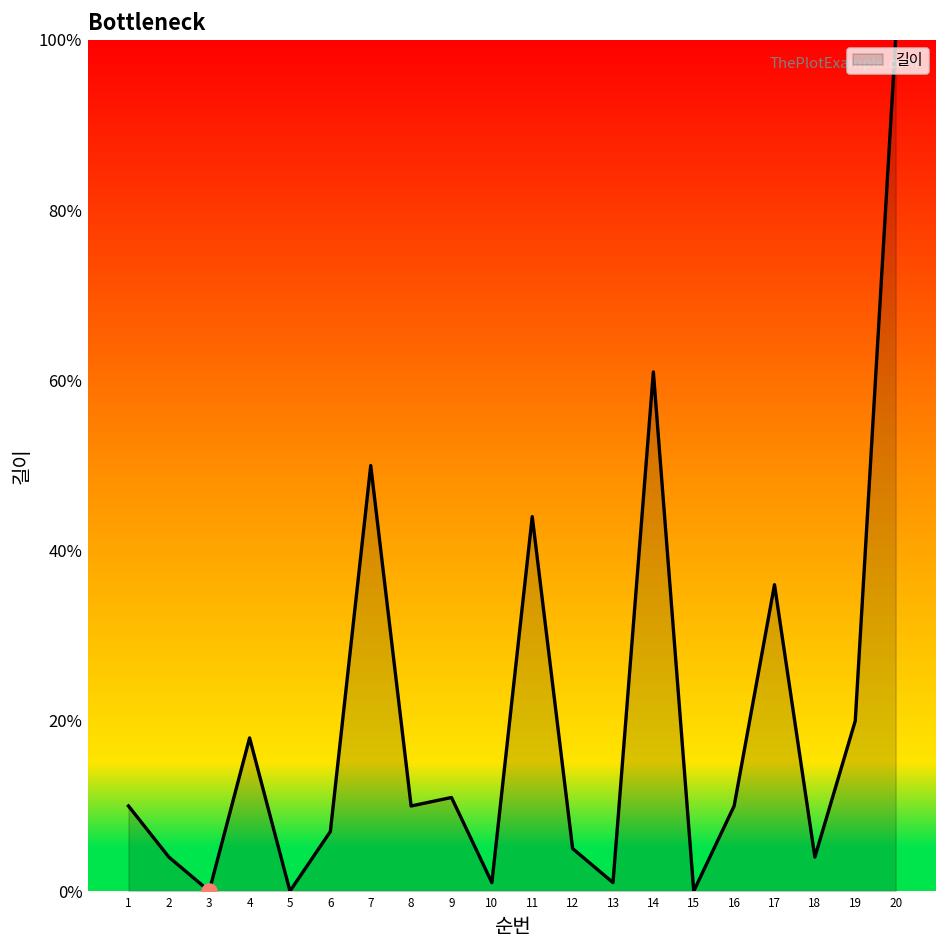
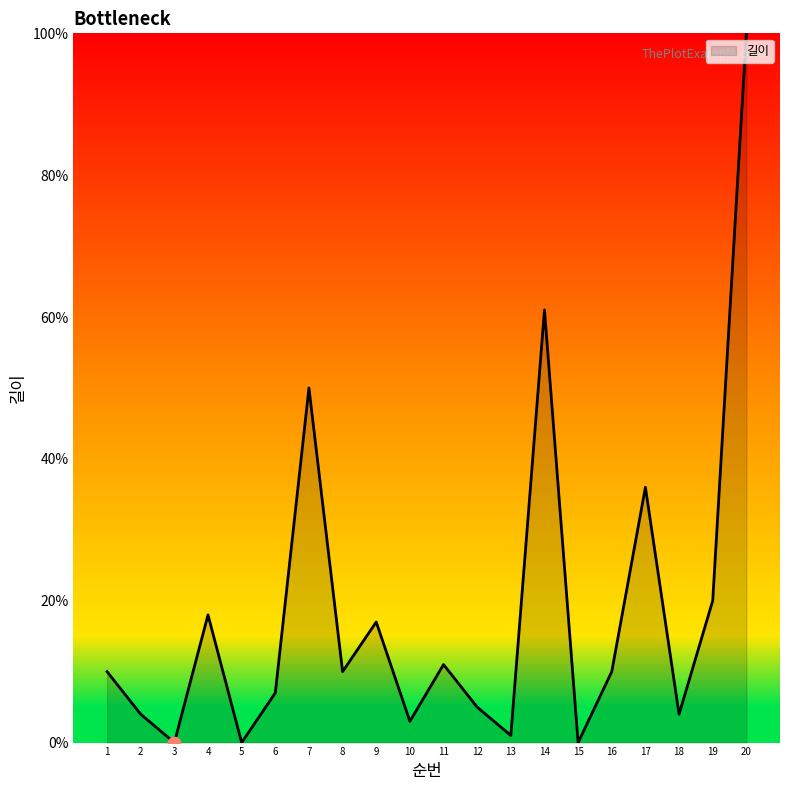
길이, 9: 11% -> 17%
길이, 10: 1% -> 3%
길이, 11: 44% -> 11%
